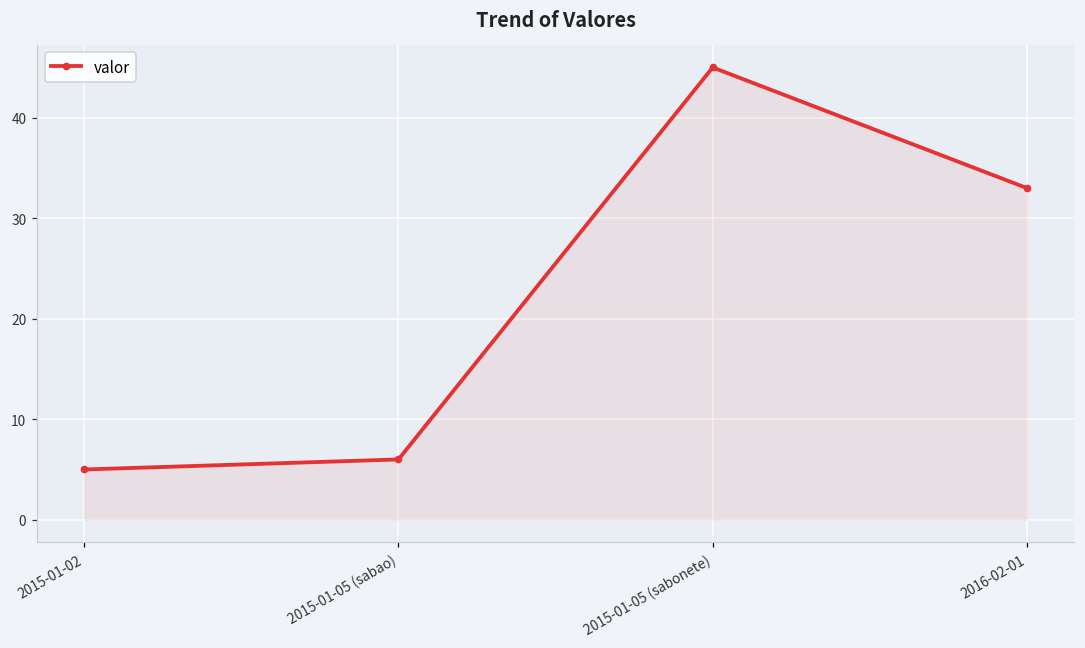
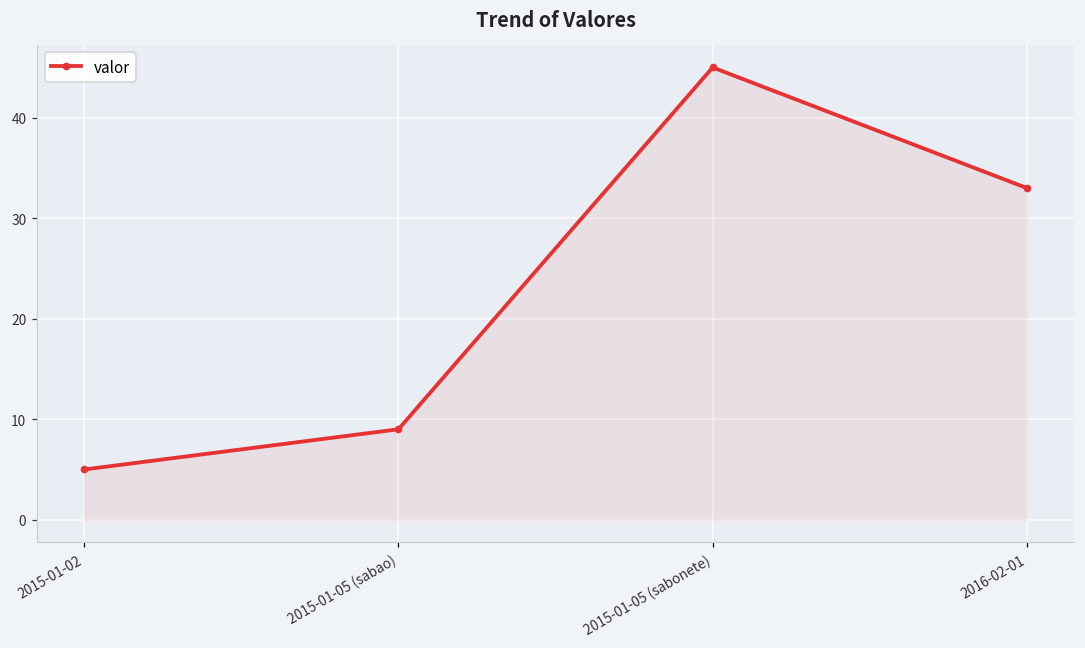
2015-01-05 (sabao): 6 -> 9
